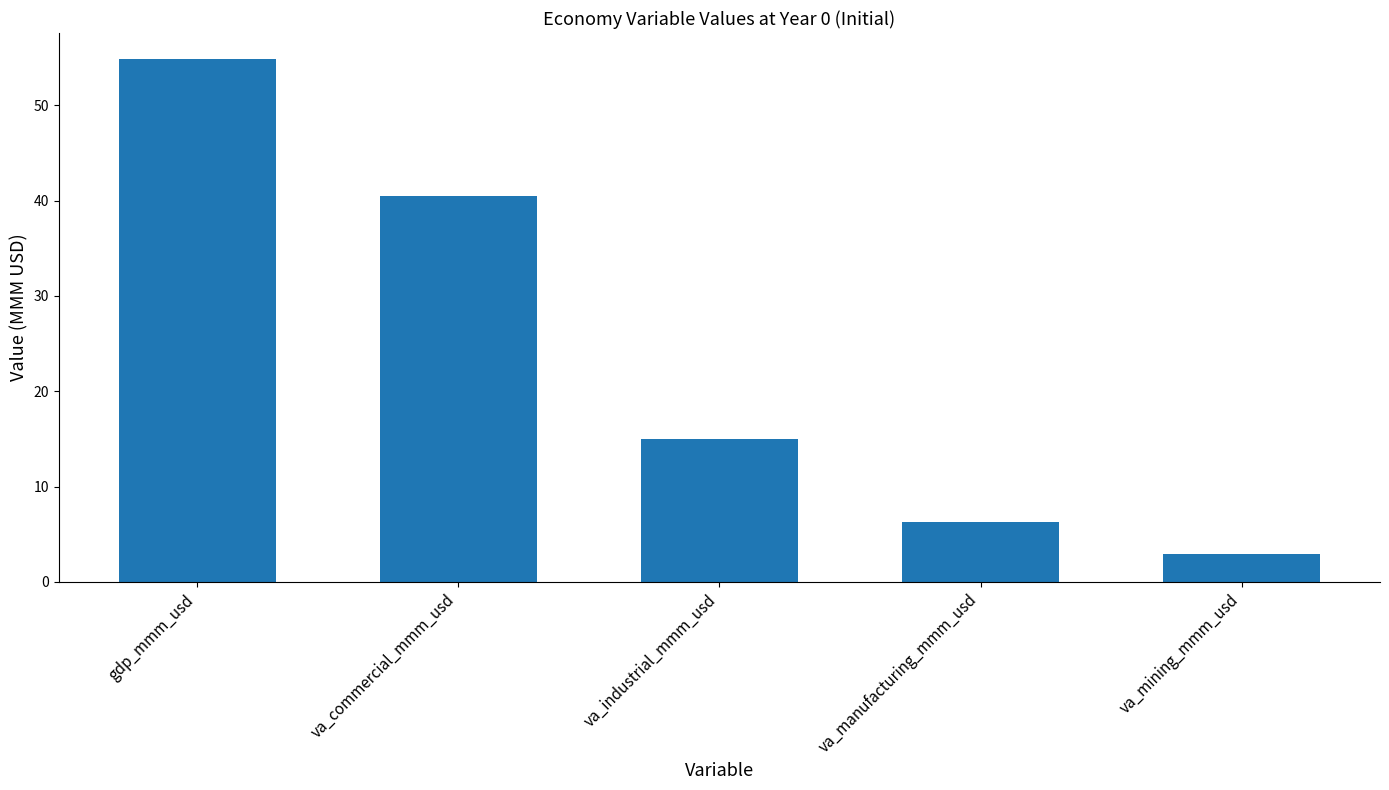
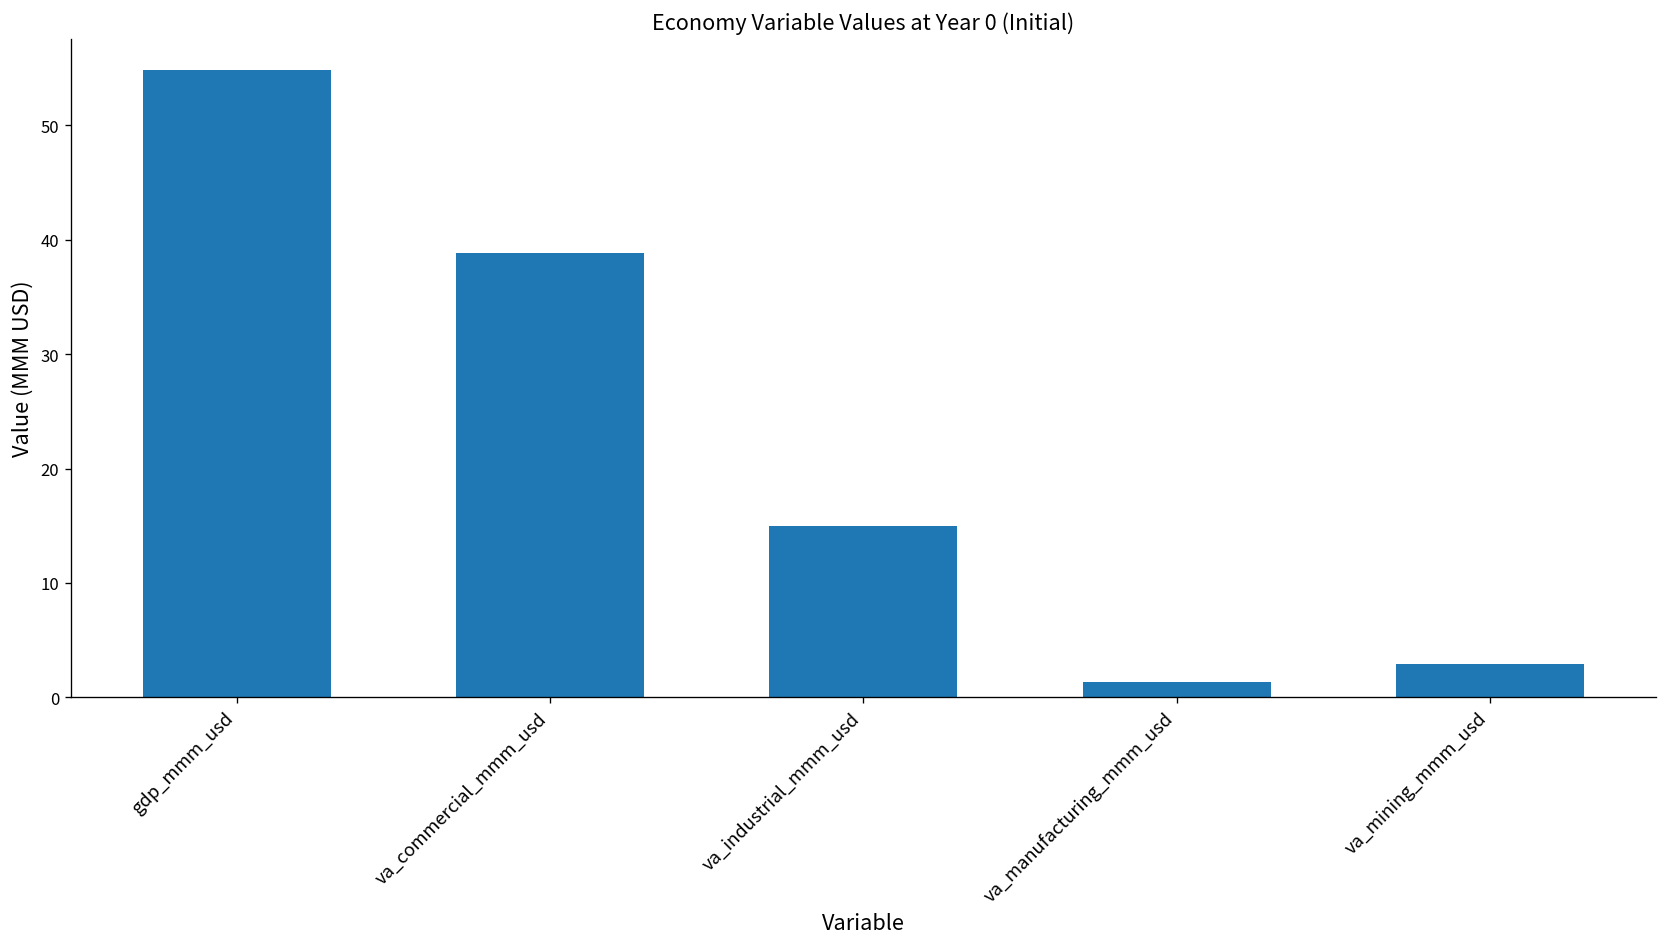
va_commercial_mmm_usd: 41 -> 39
va_manufacturing_mmm_usd: 6 -> 1
